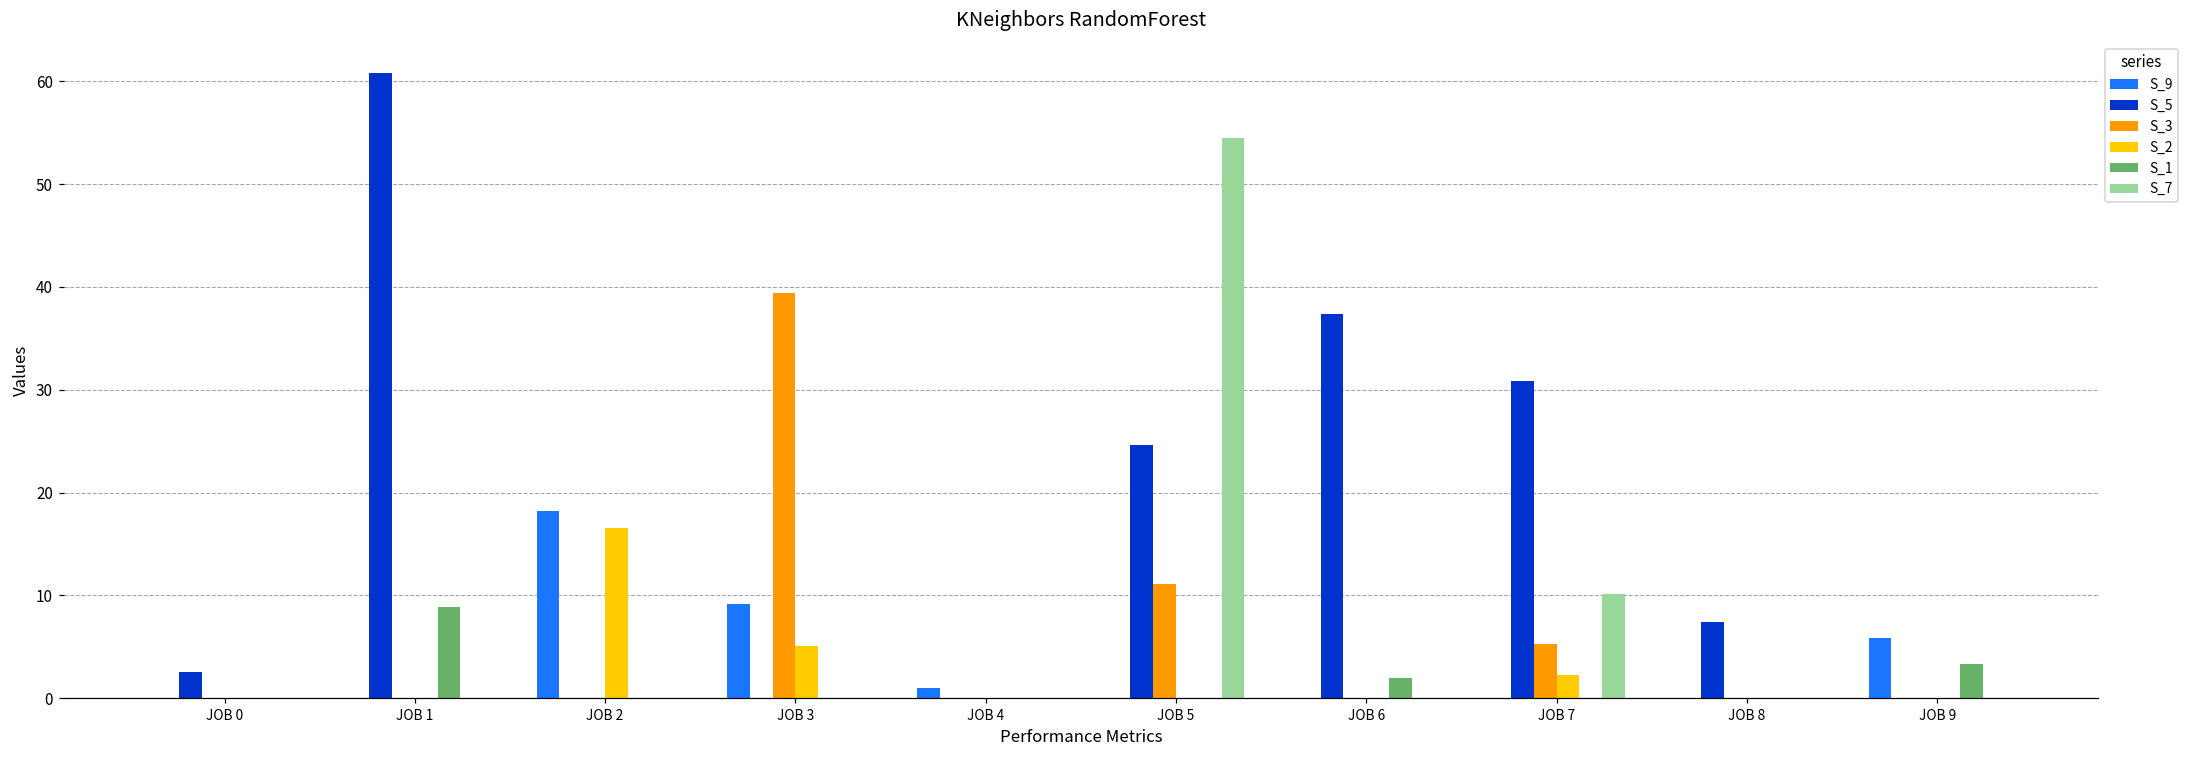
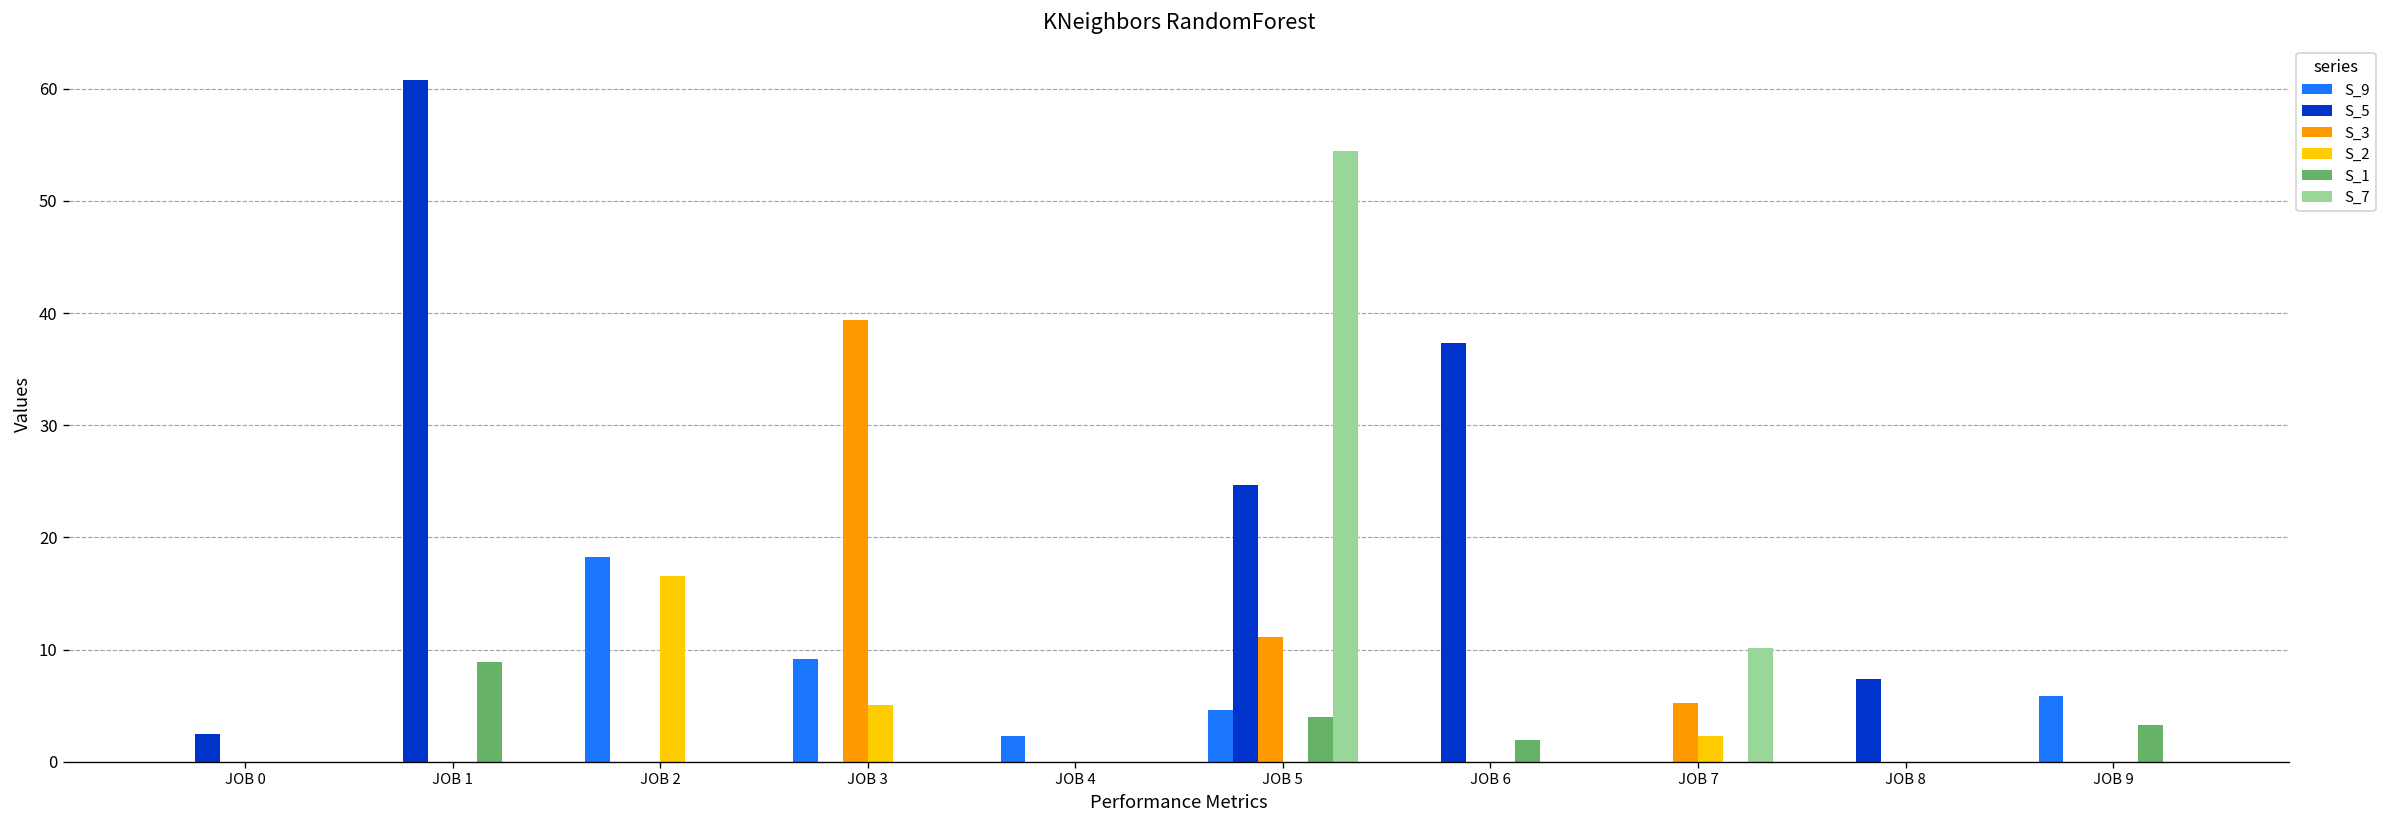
S_9, JOB 4: 1 -> 2
S_9, JOB 5: 0 -> 5
S_1, JOB 5: 0 -> 4
S_5, JOB 7: 31 -> 0
